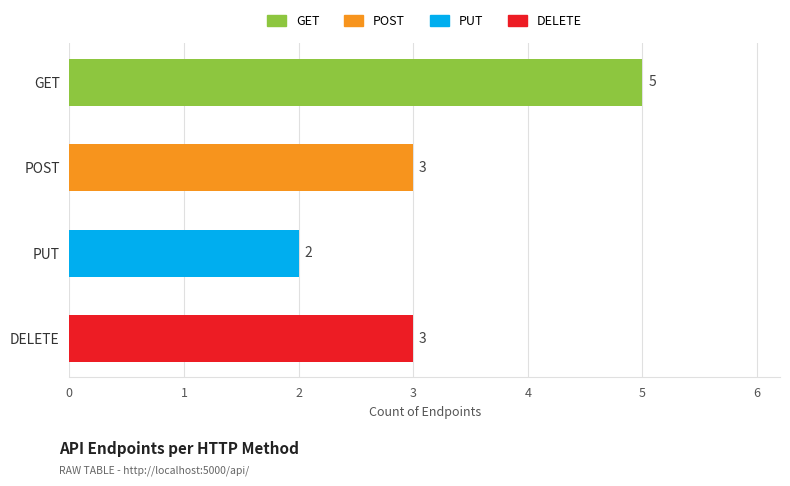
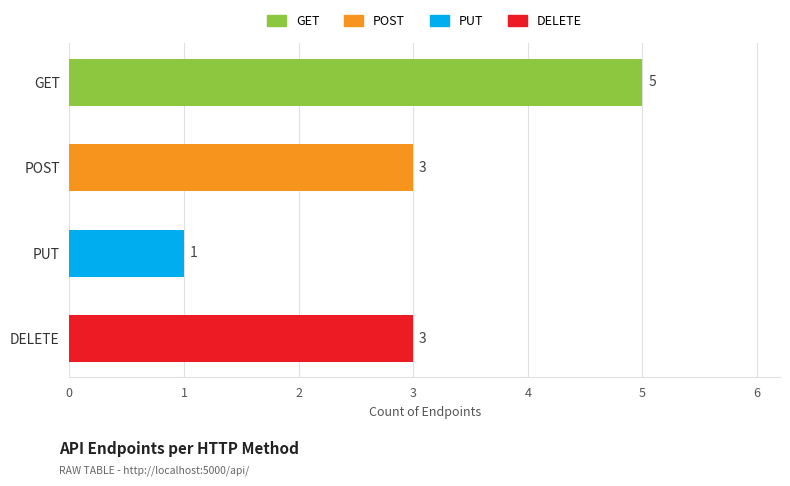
PUT: 2 -> 1
